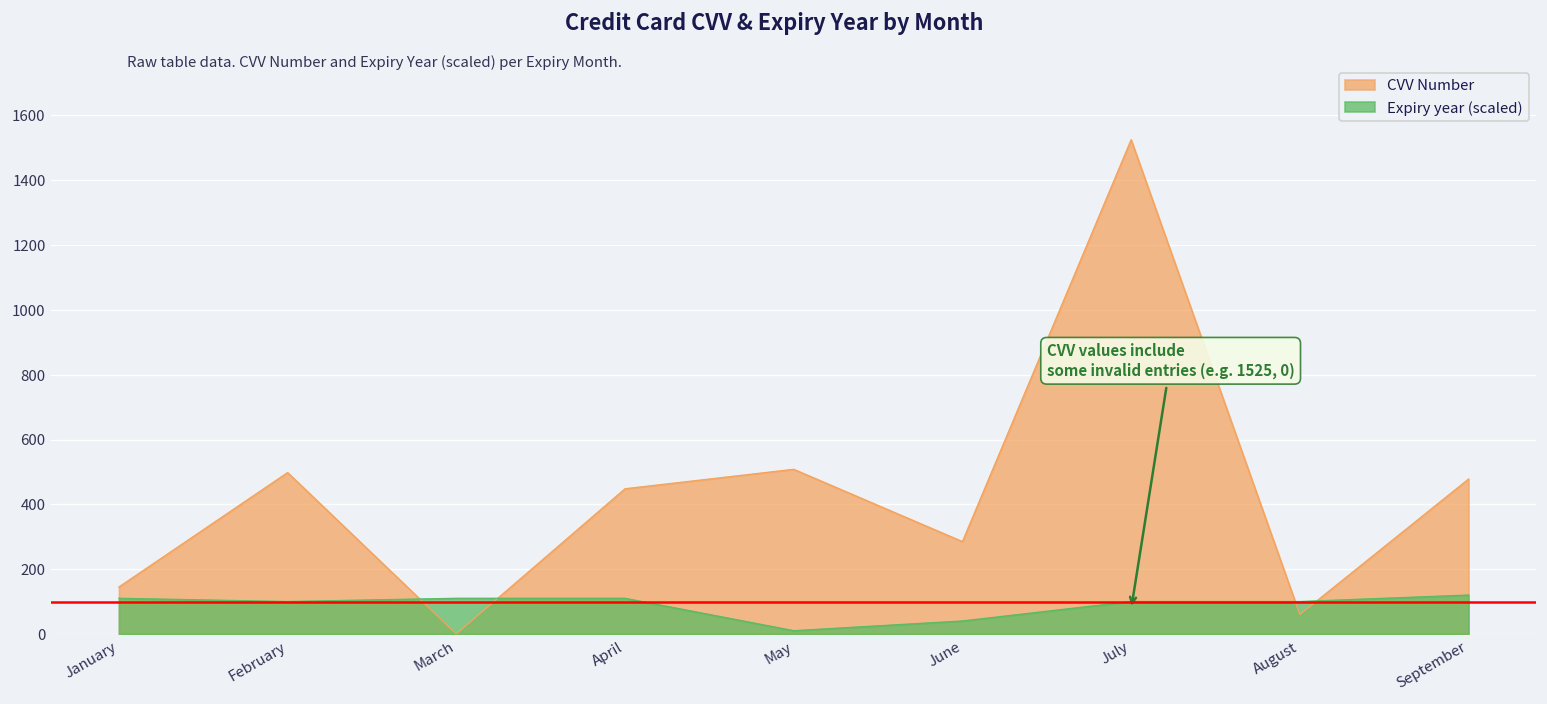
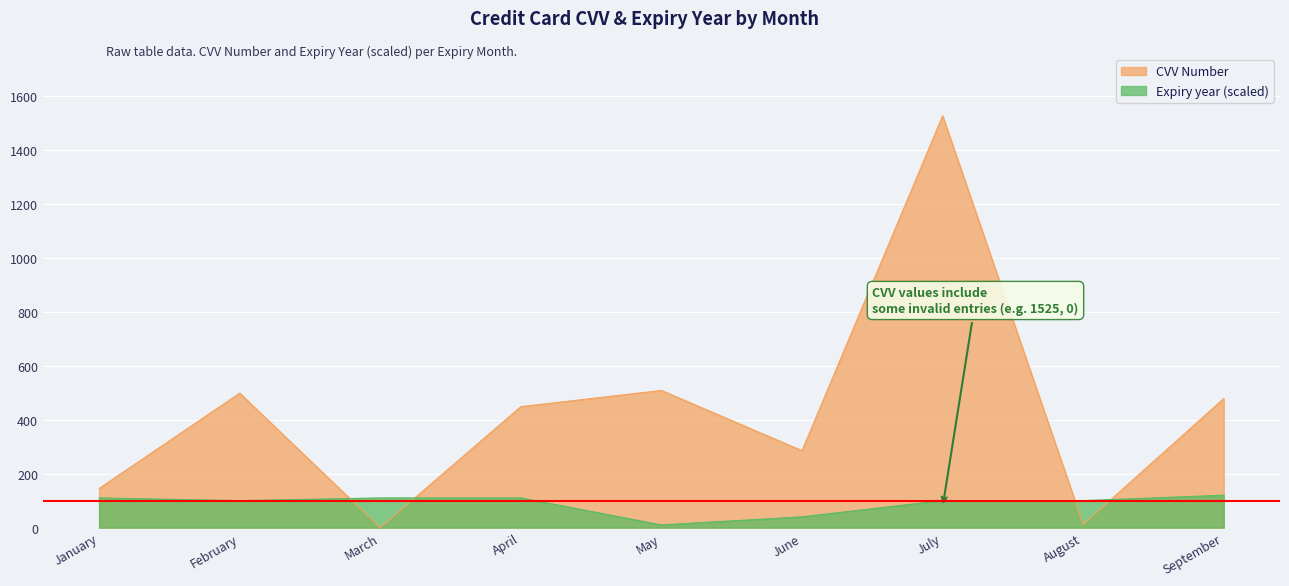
CVV Number, August: 60 -> 10
